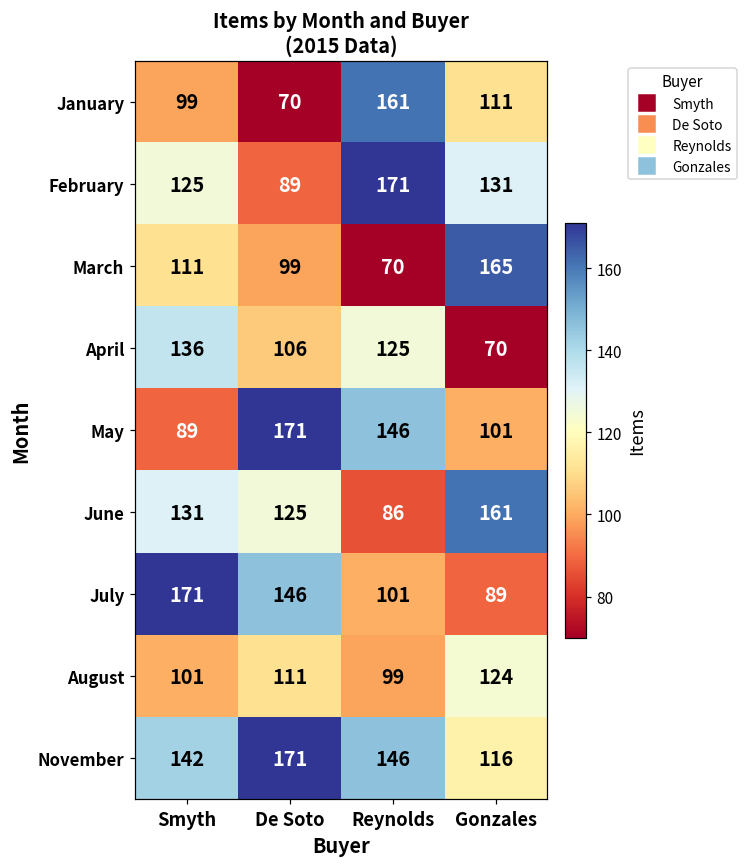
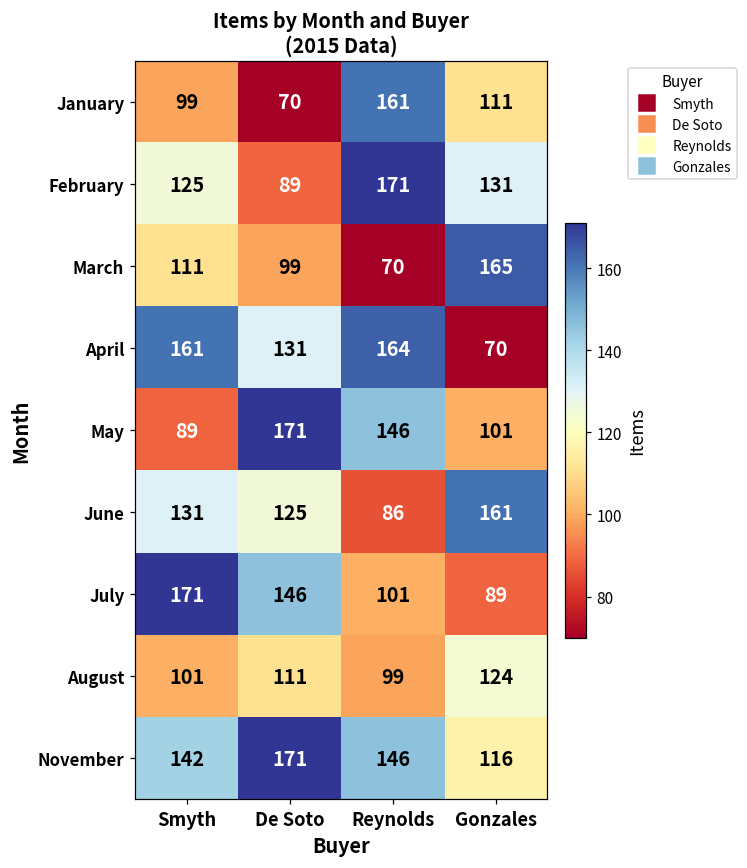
April, Smyth: 136 -> 161
April, De Soto: 106 -> 131
April, Reynolds: 125 -> 164
